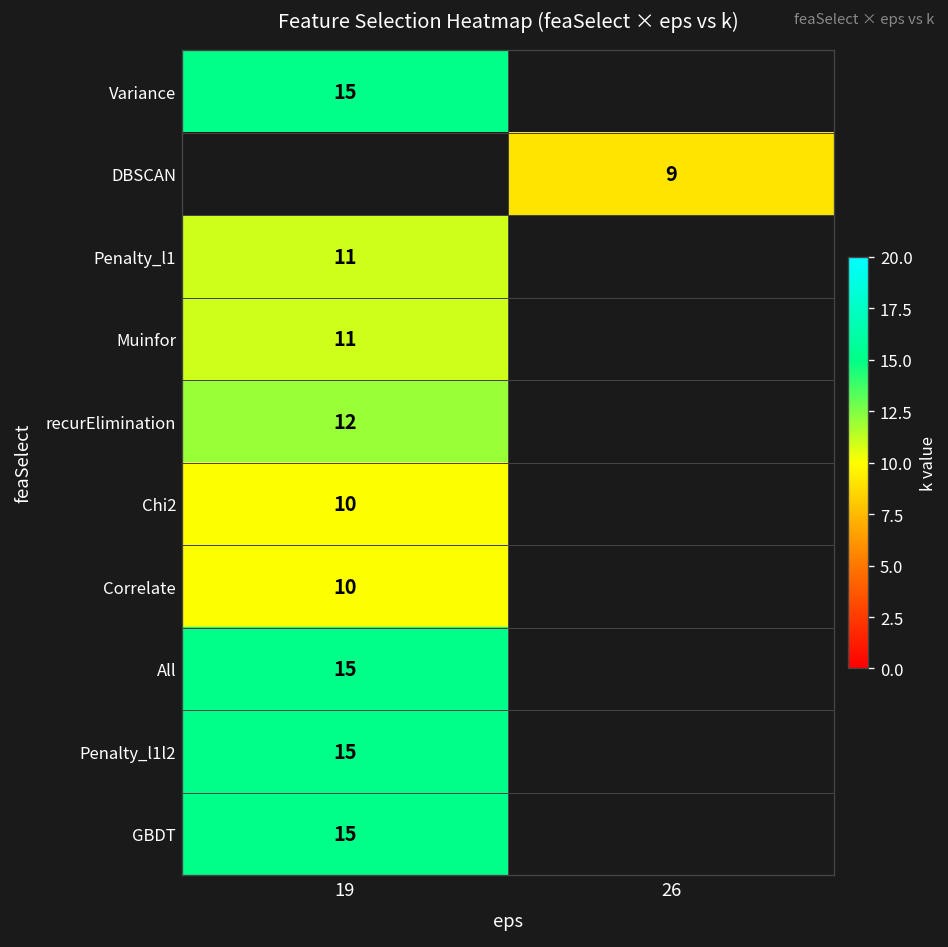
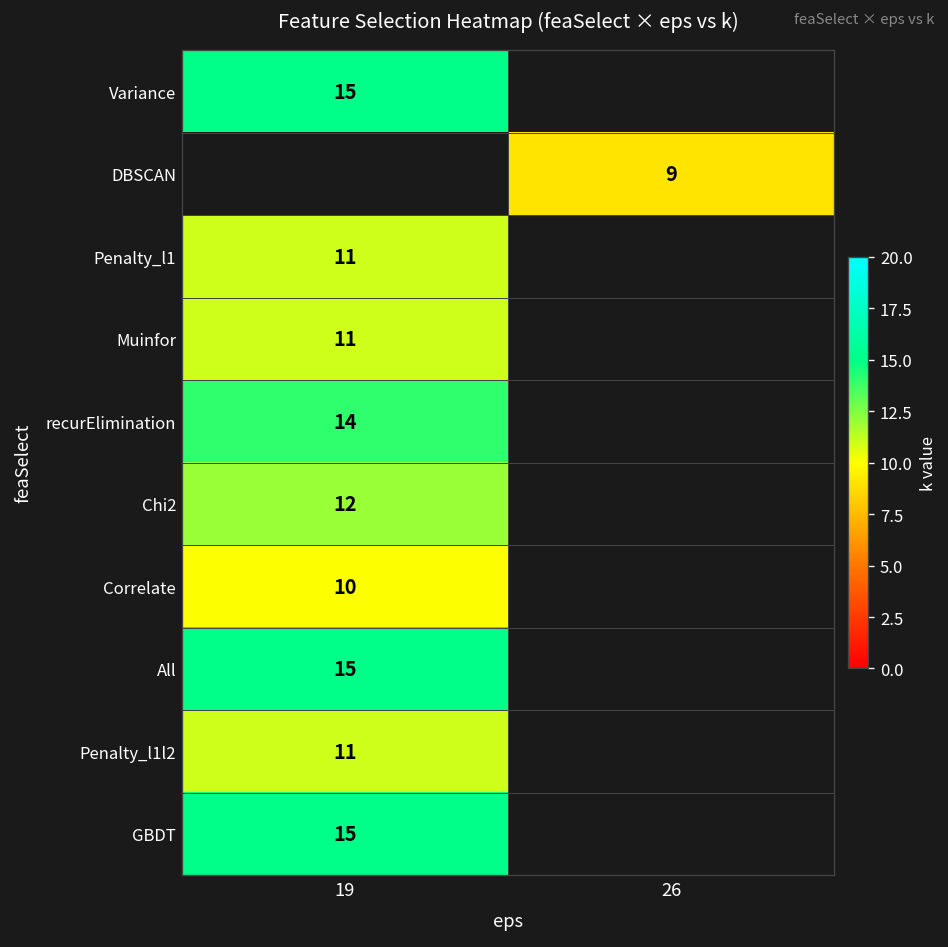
recurElimination, 19: 12 -> 14
Chi2, 19: 10 -> 12
Penalty_l1l2, 19: 15 -> 11
